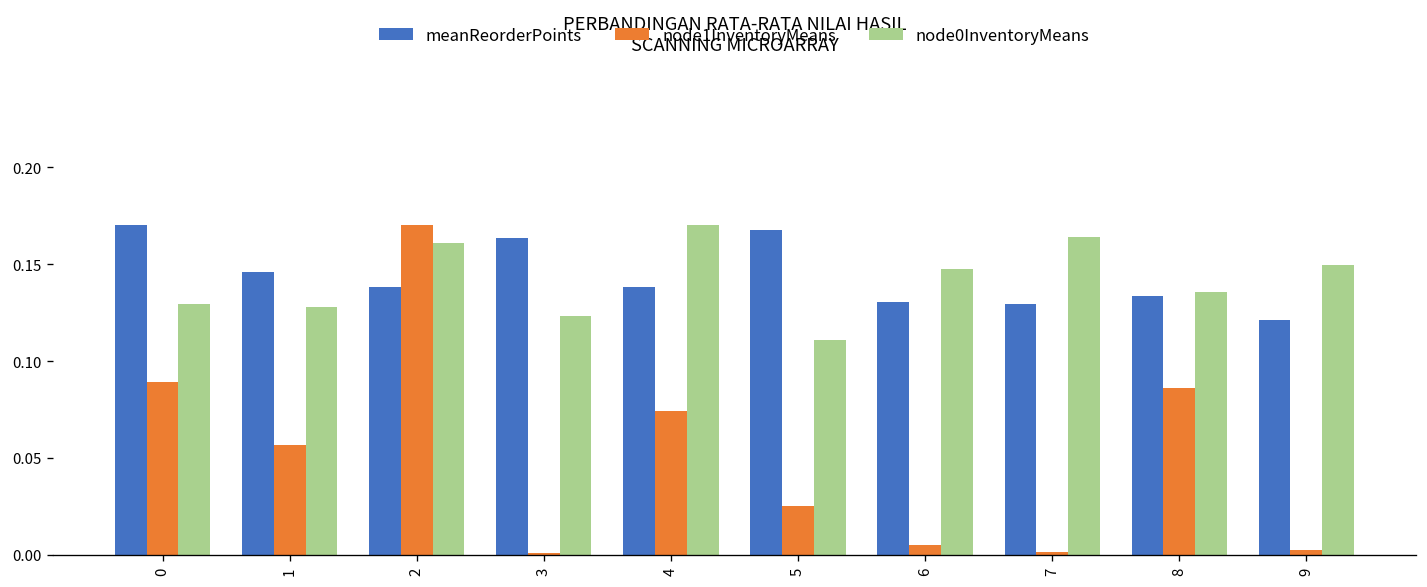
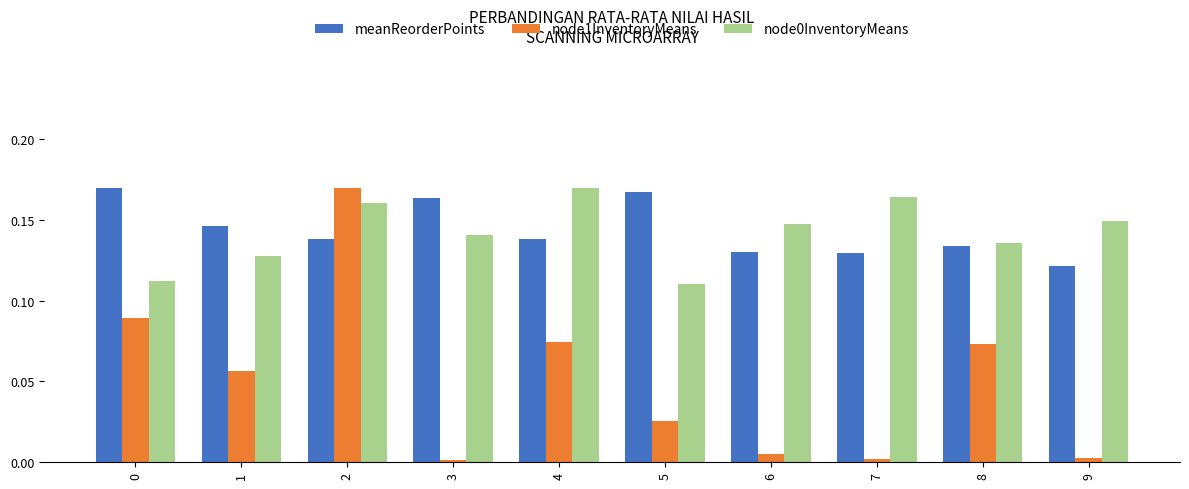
node0InventoryMeans, 0: 0.129 -> 0.112
node0InventoryMeans, 3: 0.123 -> 0.141
node1InventoryMeans, 8: 0.086 -> 0.073
